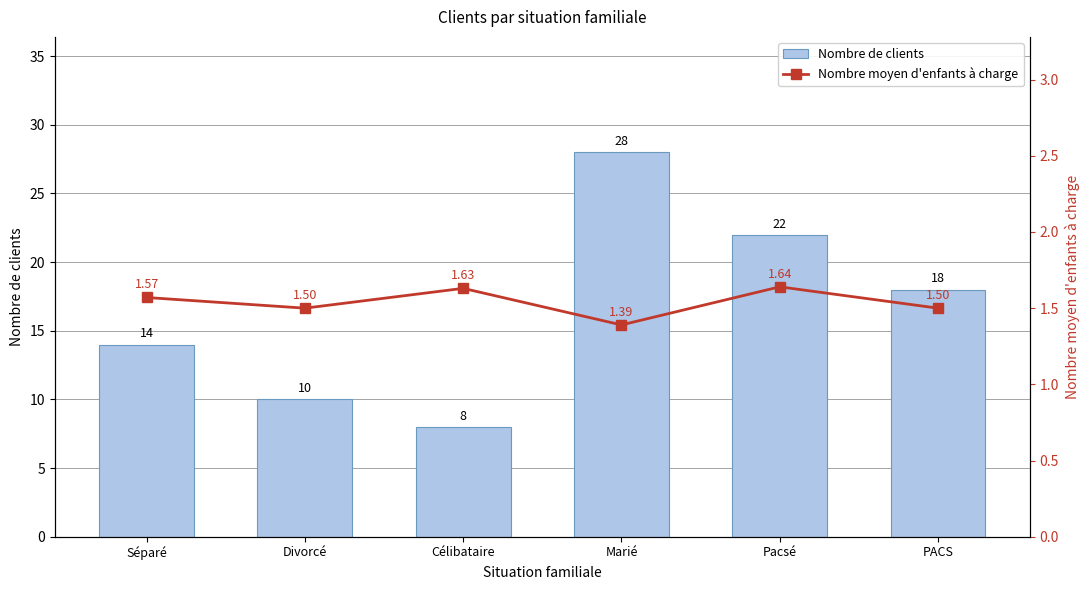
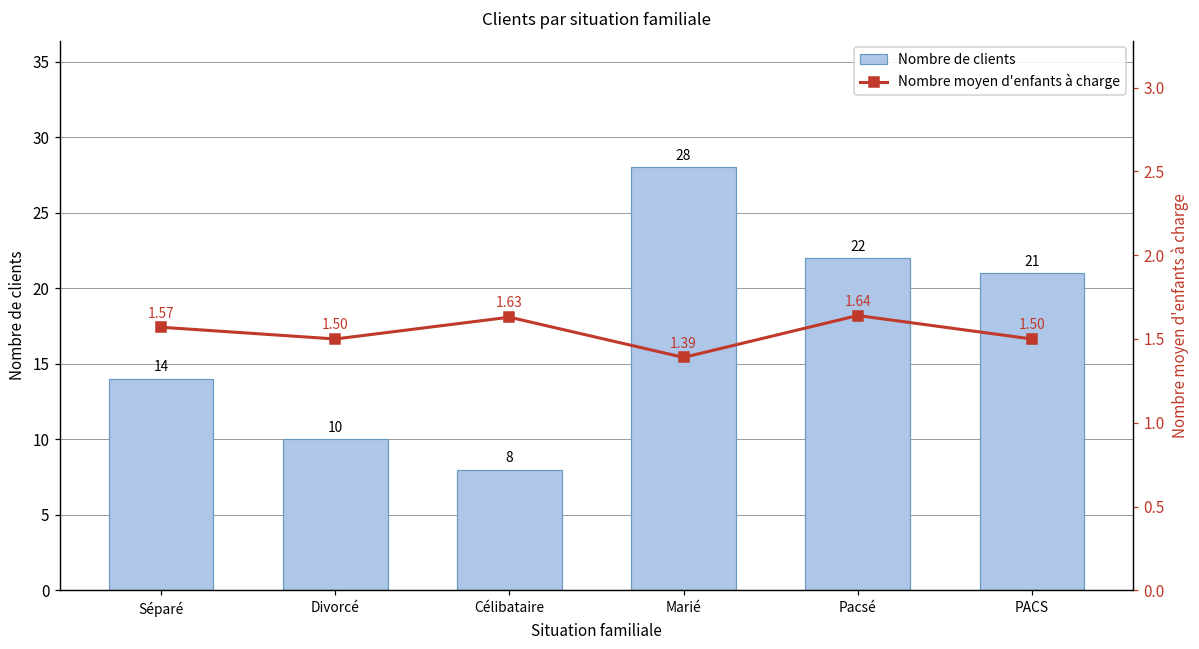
Nombre de clients, PACS: 18 -> 21
